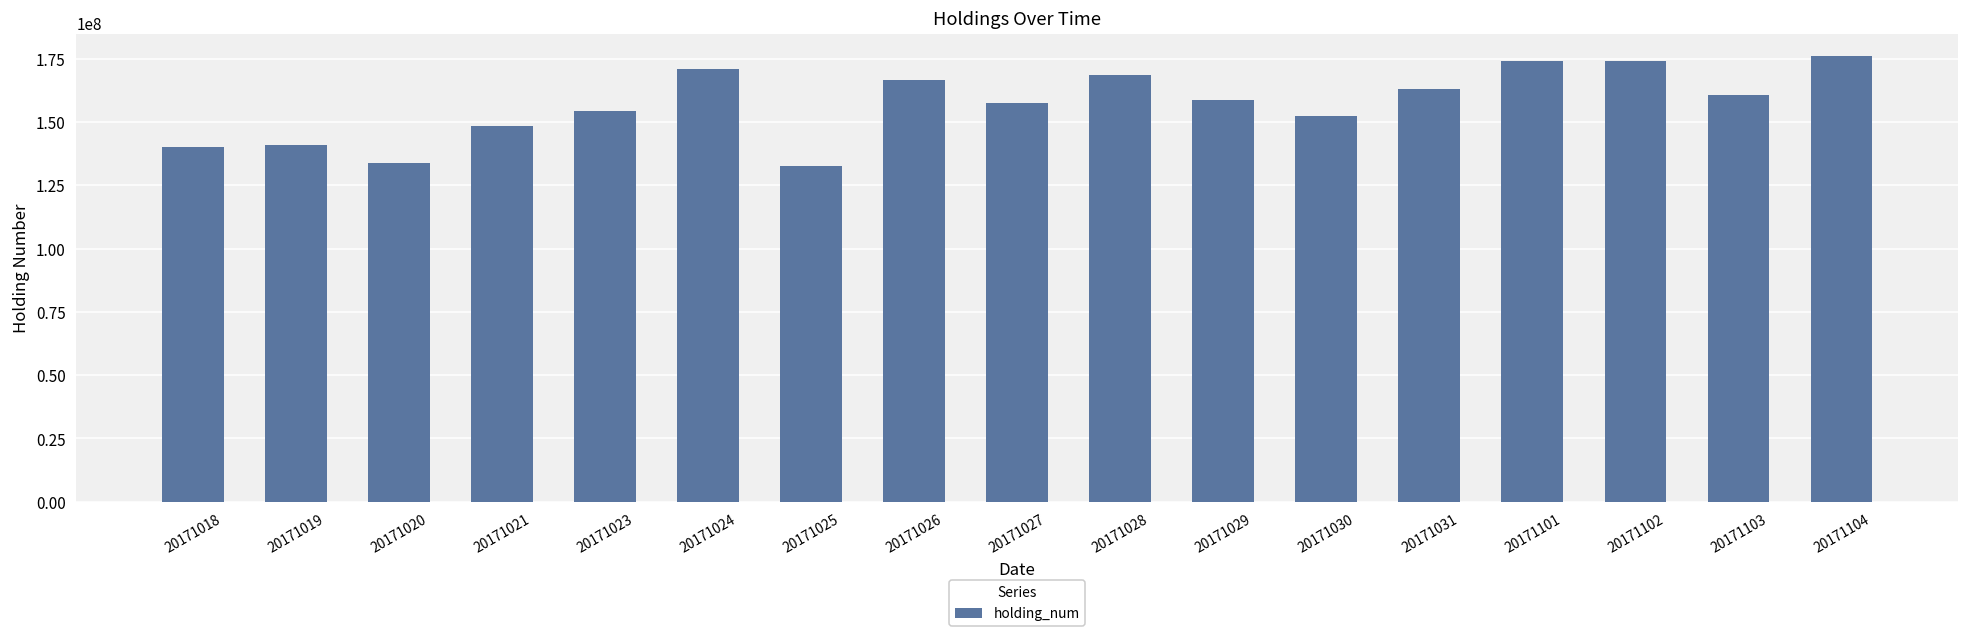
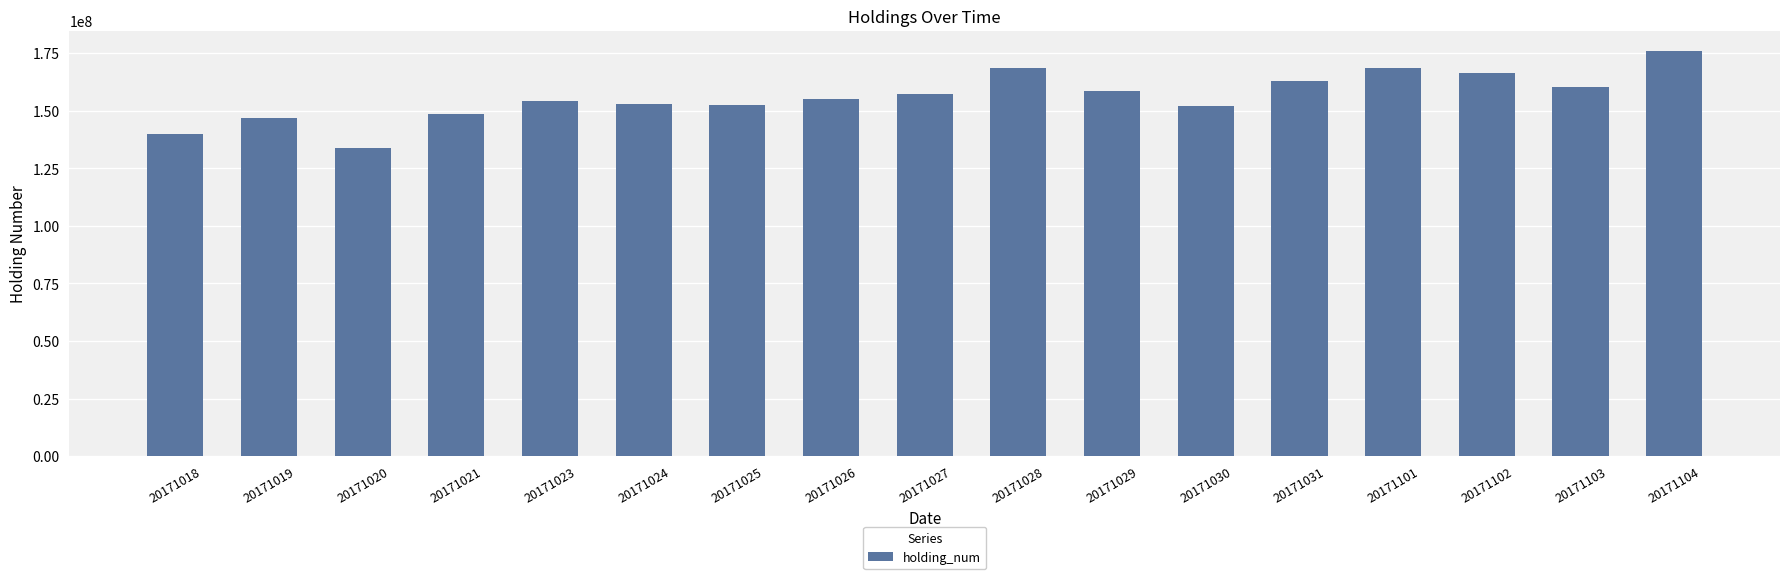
20171019: 141000000 -> 147000000
20171024: 171000000 -> 153000000
20171025: 133000000 -> 153000000
20171026: 167000000 -> 155000000
20171101: 174000000 -> 169000000
20171102: 174000000 -> 166000000
